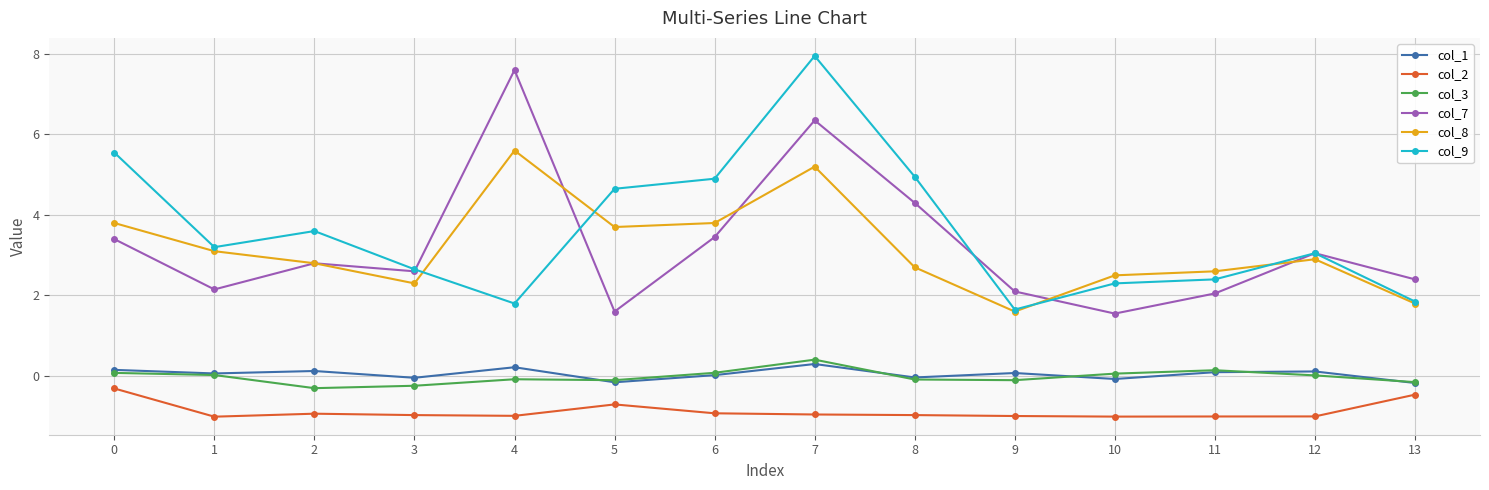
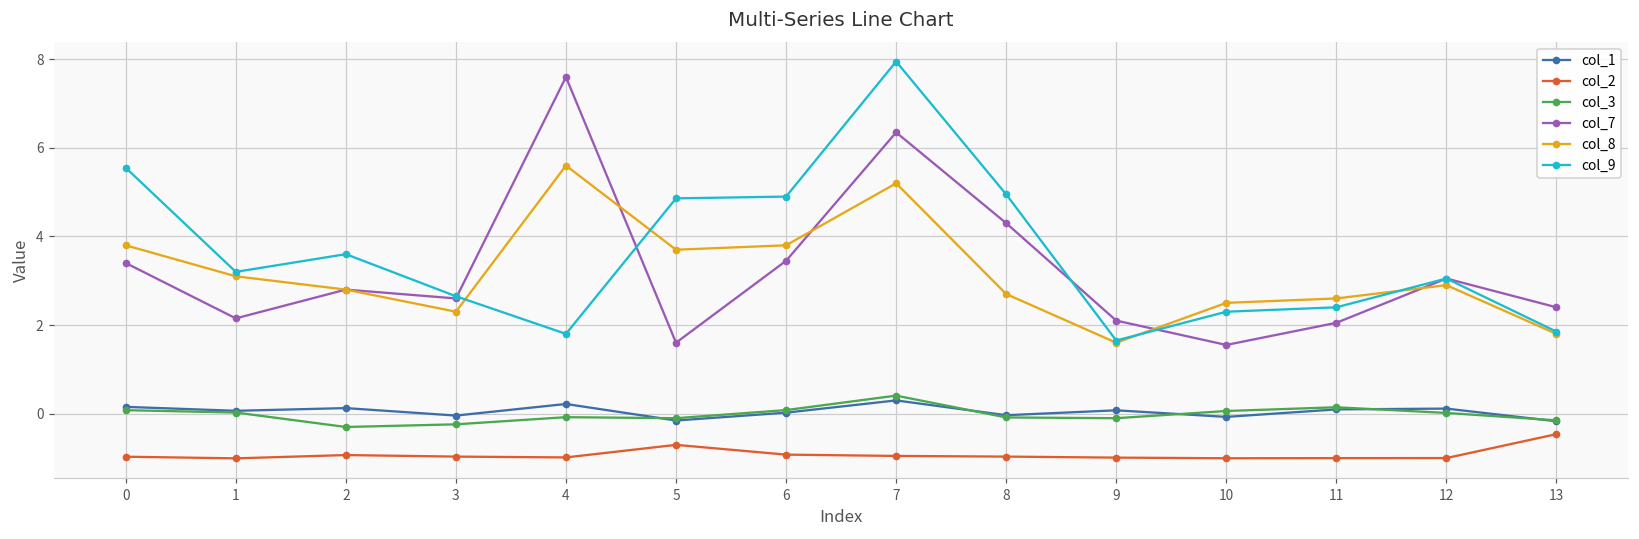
col_2, 0: -0.3 -> -1.0
col_9, 5: 4.7 -> 4.9
